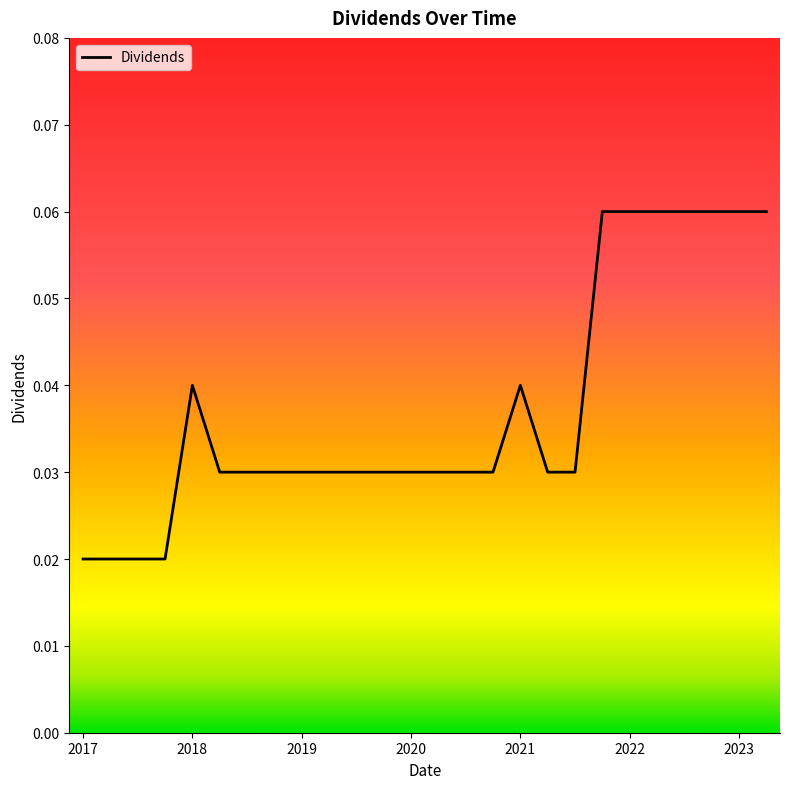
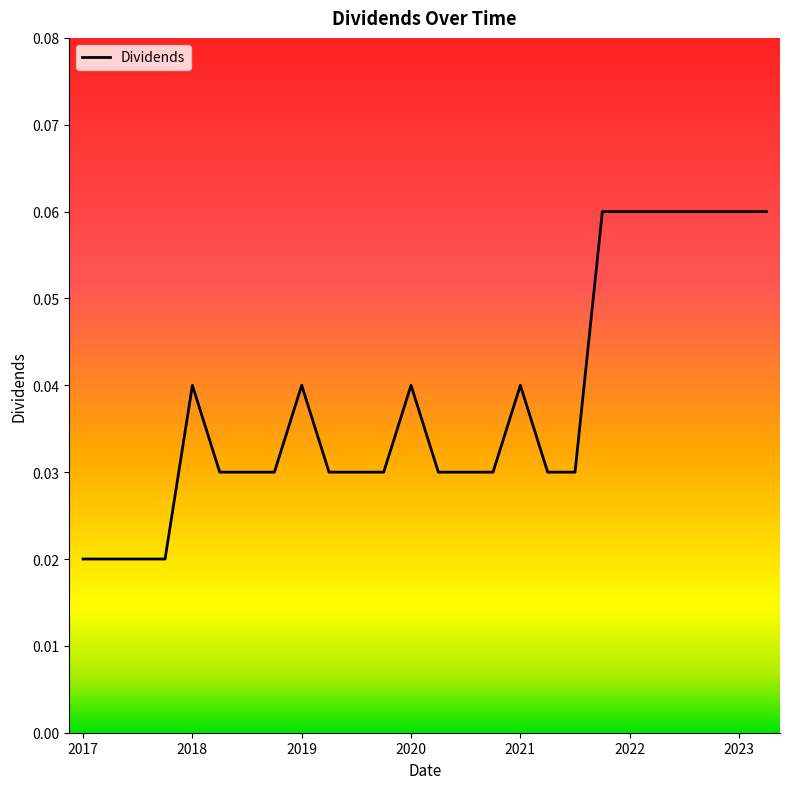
2019: 0.03 -> 0.04
2020: 0.03 -> 0.04
